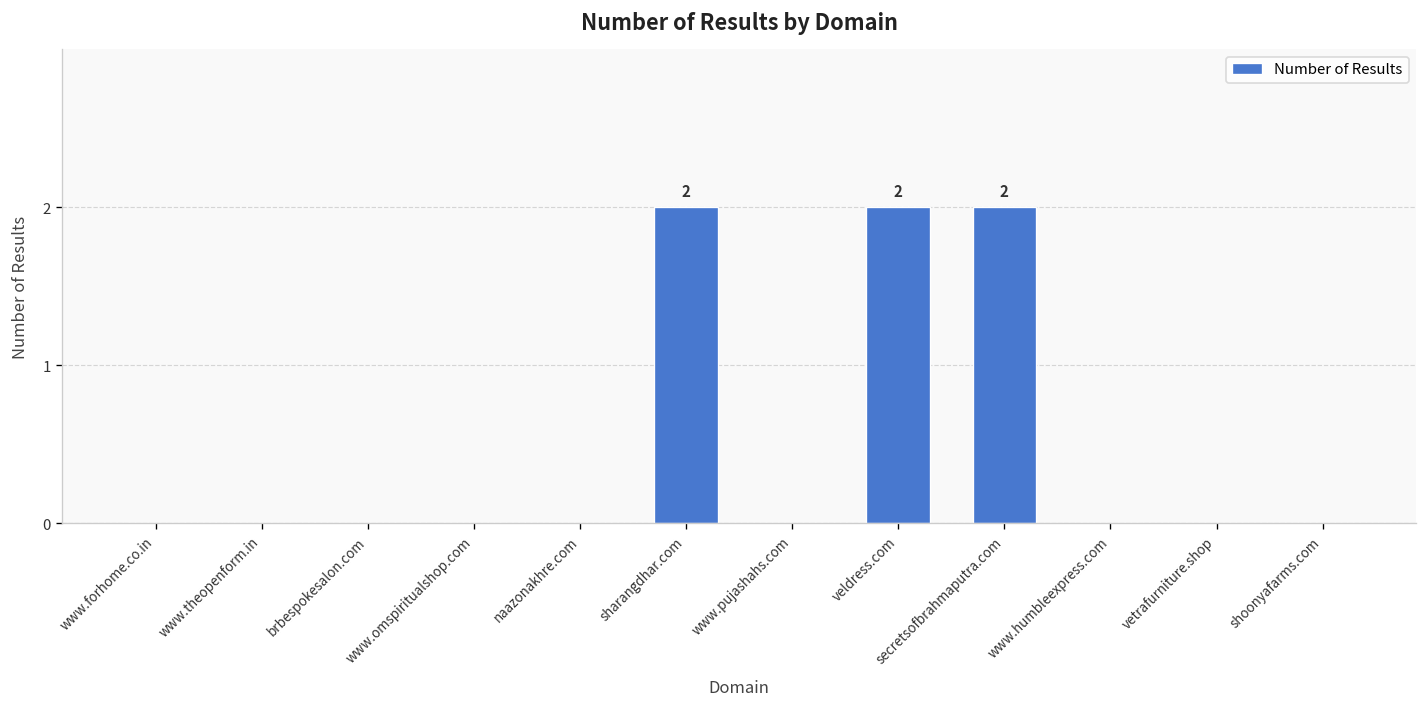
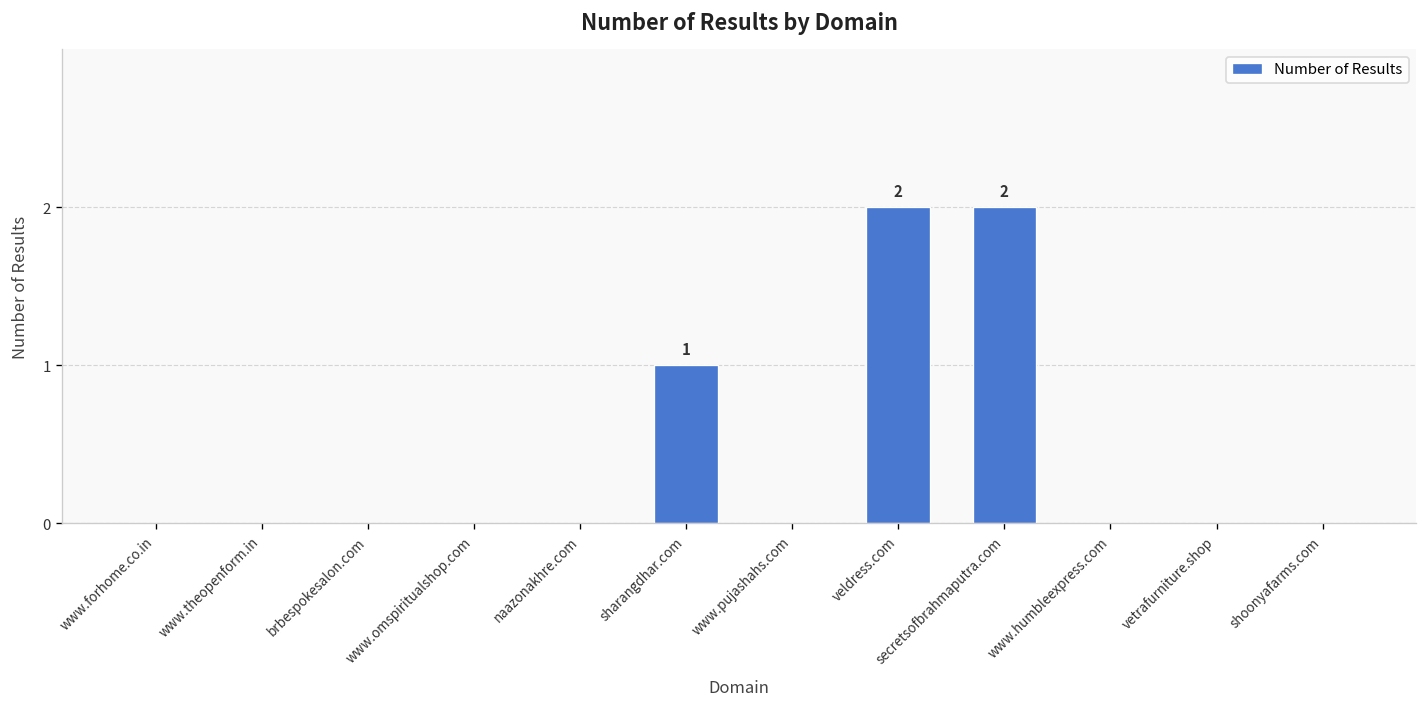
sharangdhar.com: 2 -> 1
